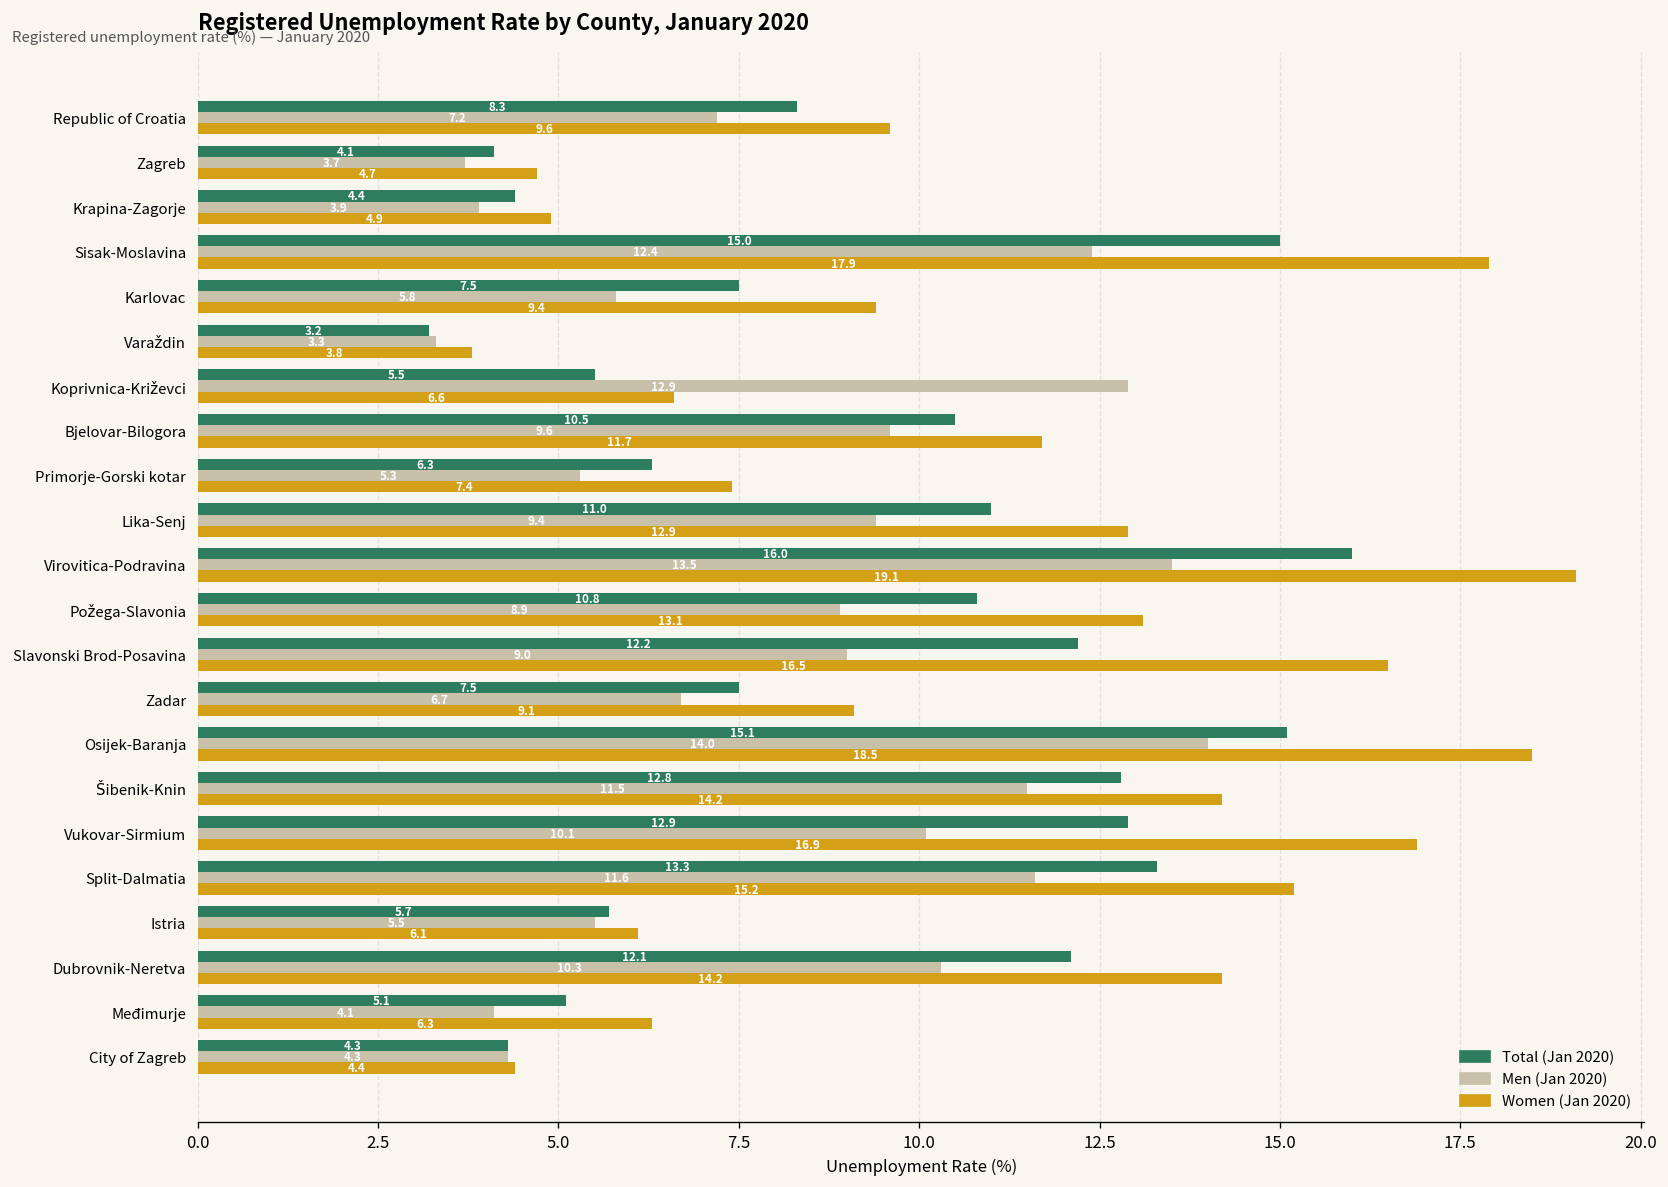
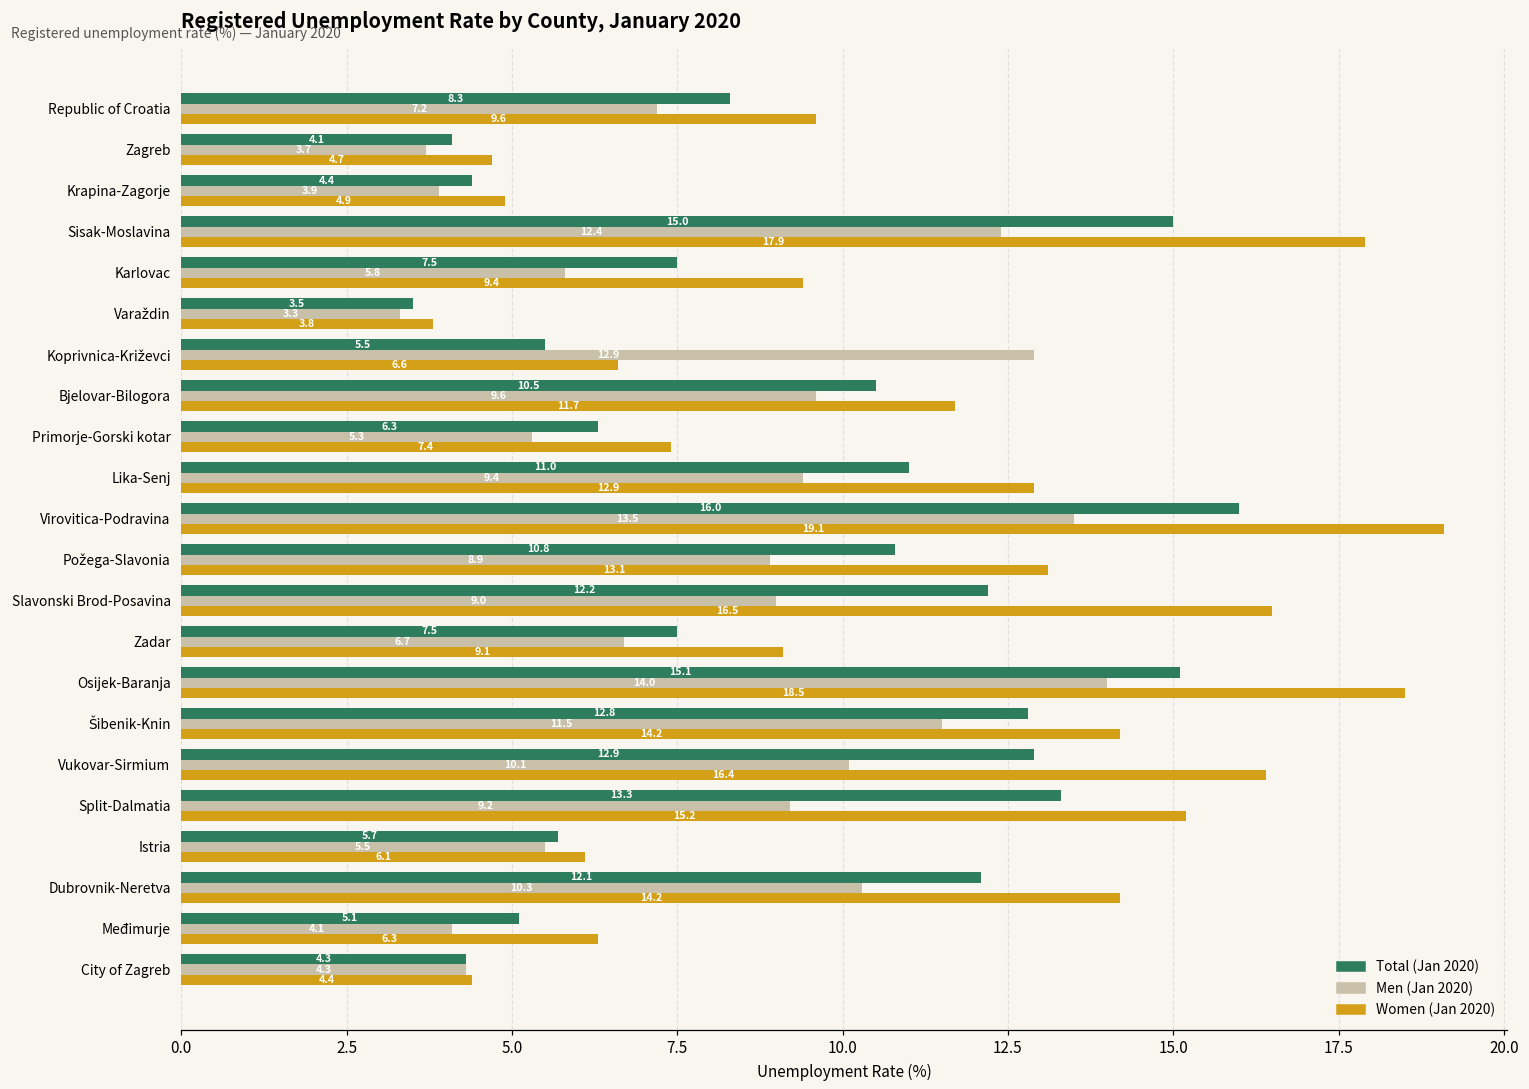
Total (Jan 2020), Varaždin: 3.2 -> 3.5
Women (Jan 2020), Vukovar-Sirmium: 16.9 -> 16.4
Men (Jan 2020), Split-Dalmatia: 11.6 -> 9.2
